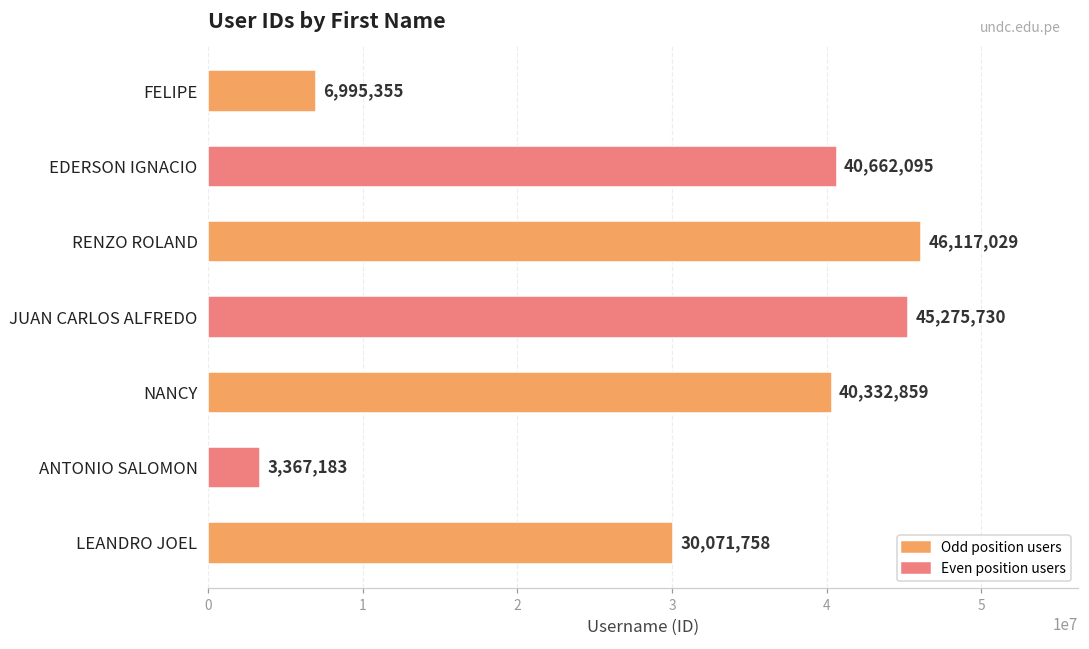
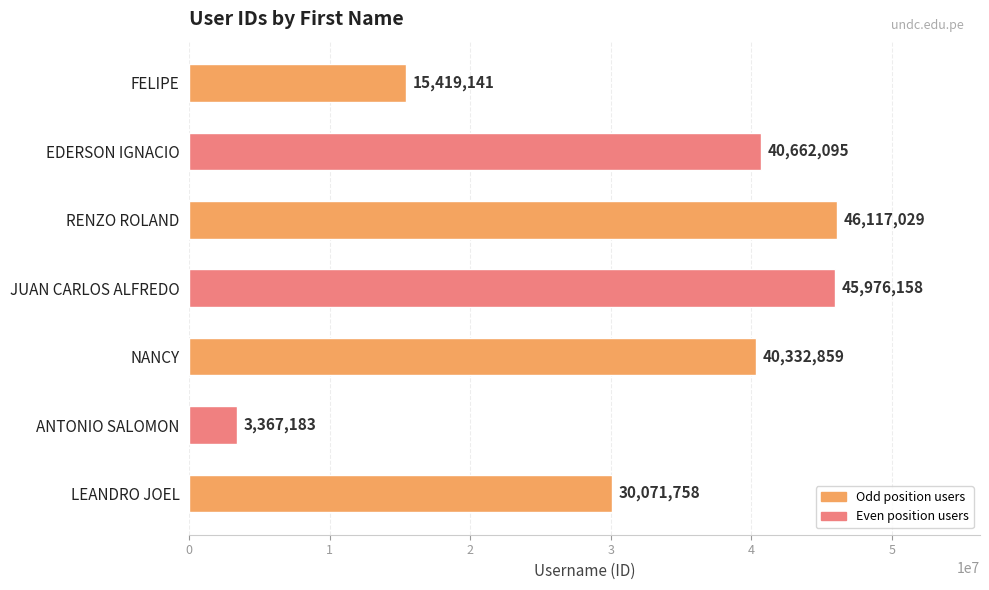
FELIPE: 6,995,355 -> 15,419,141
JUAN CARLOS ALFREDO: 45,275,730 -> 45,976,158
